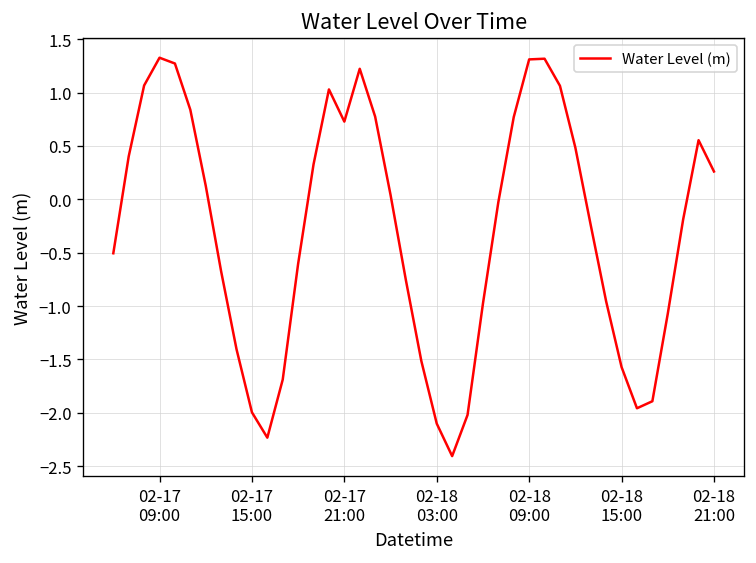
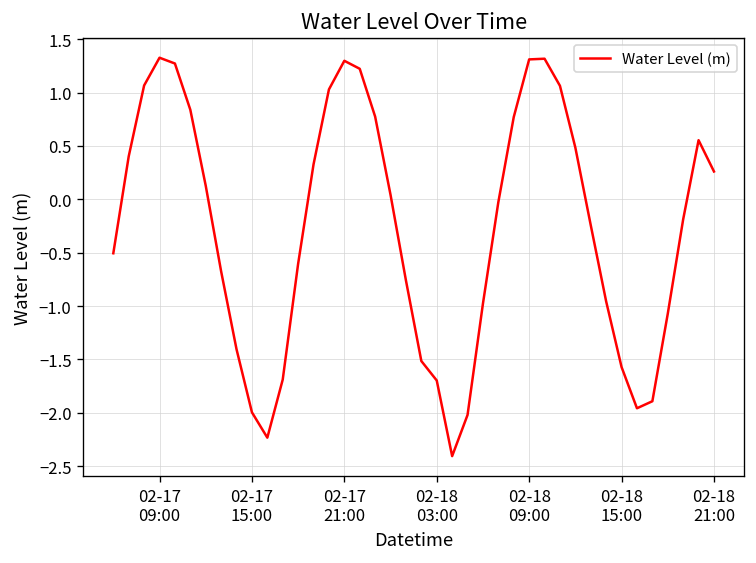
02-17 21:00: 0.7 -> 1.3
02-18 03:00: -2.1 -> -1.7
